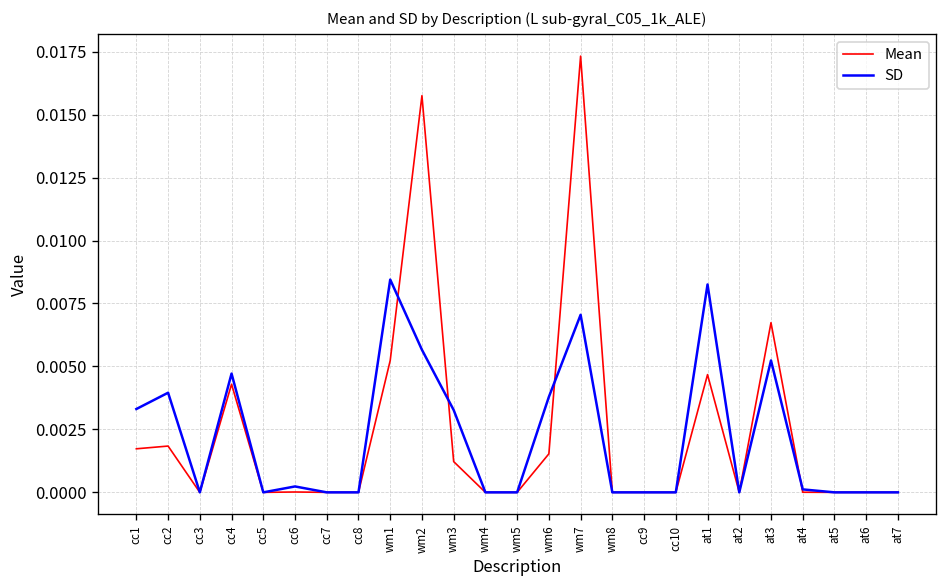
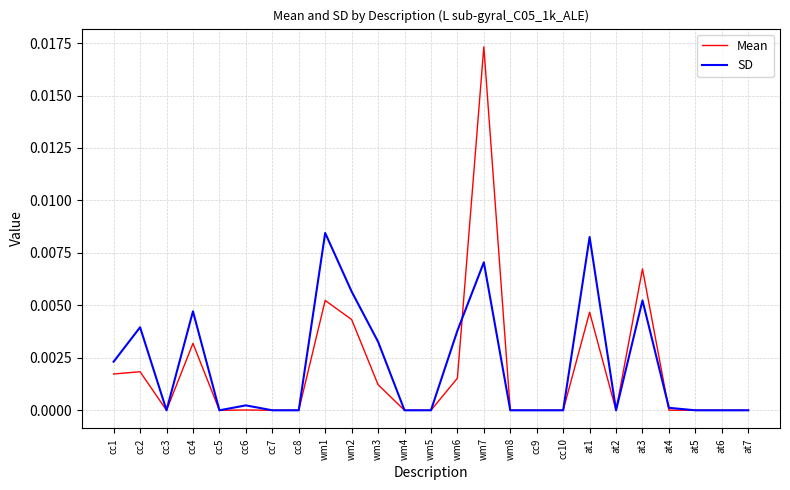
SD, cc1: 0.0033 -> 0.0023
Mean, cc4: 0.0043 -> 0.0032
Mean, wm2: 0.0158 -> 0.0043
